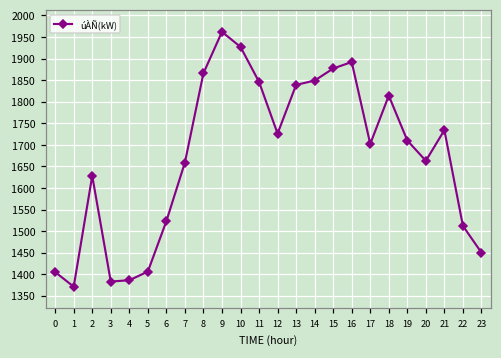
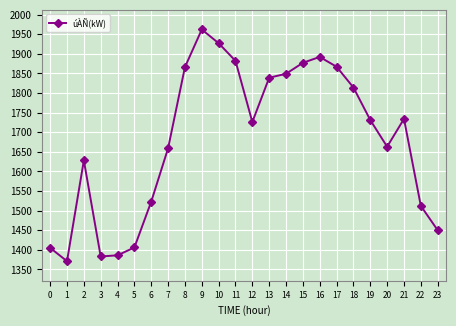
11: 1850 -> 1880
17: 1700 -> 1870
19: 1710 -> 1730
